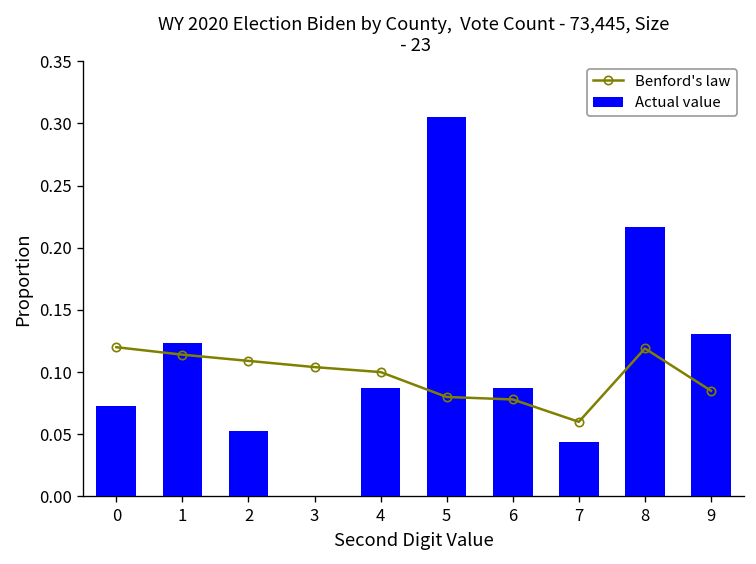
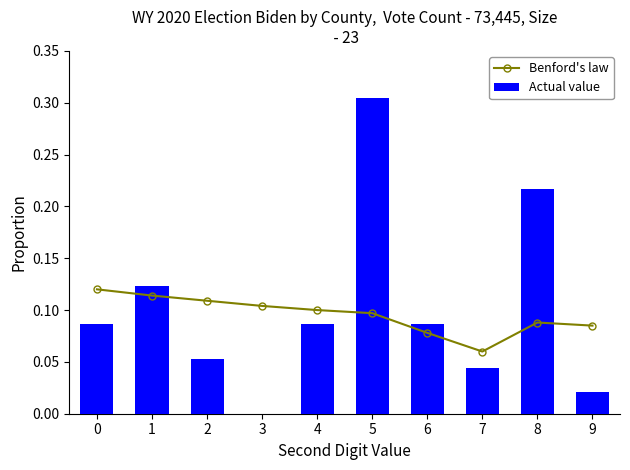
Actual value, 0: 0.073 -> 0.087
Benford's law, 5: 0.080 -> 0.097
Benford's law, 8: 0.119 -> 0.088
Actual value, 9: 0.131 -> 0.021
